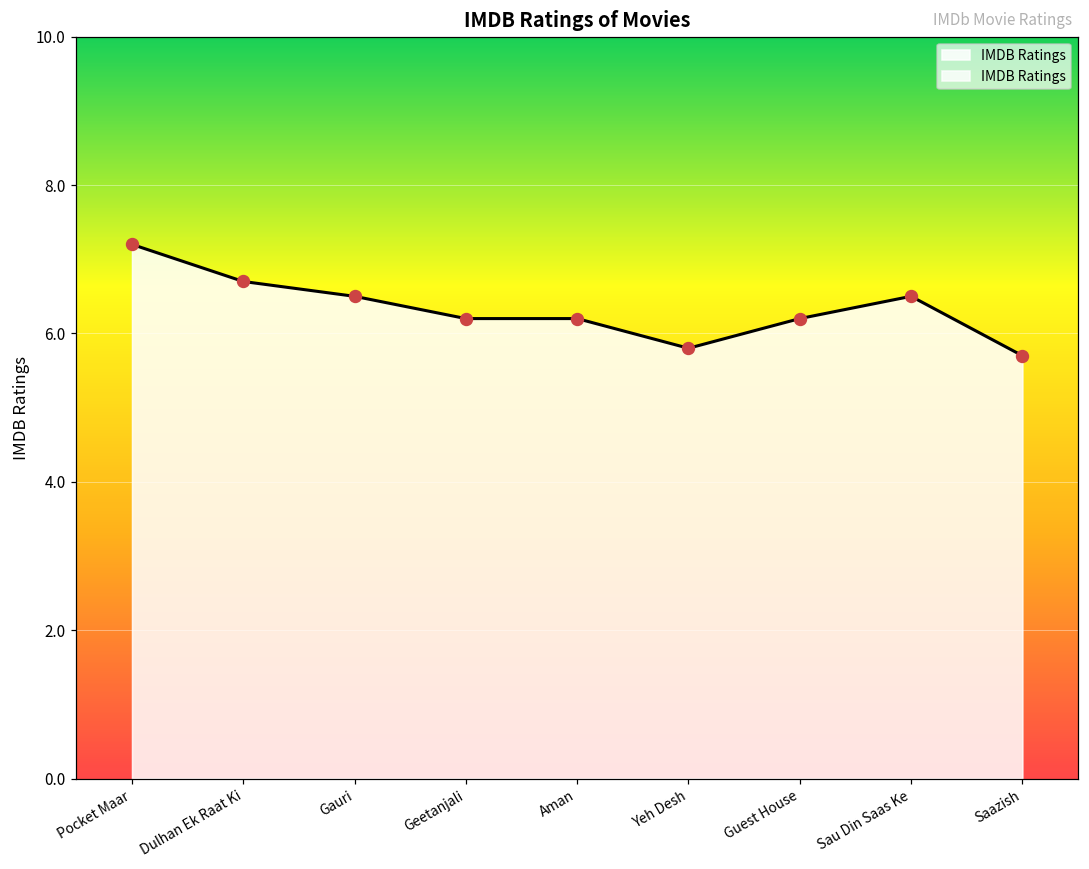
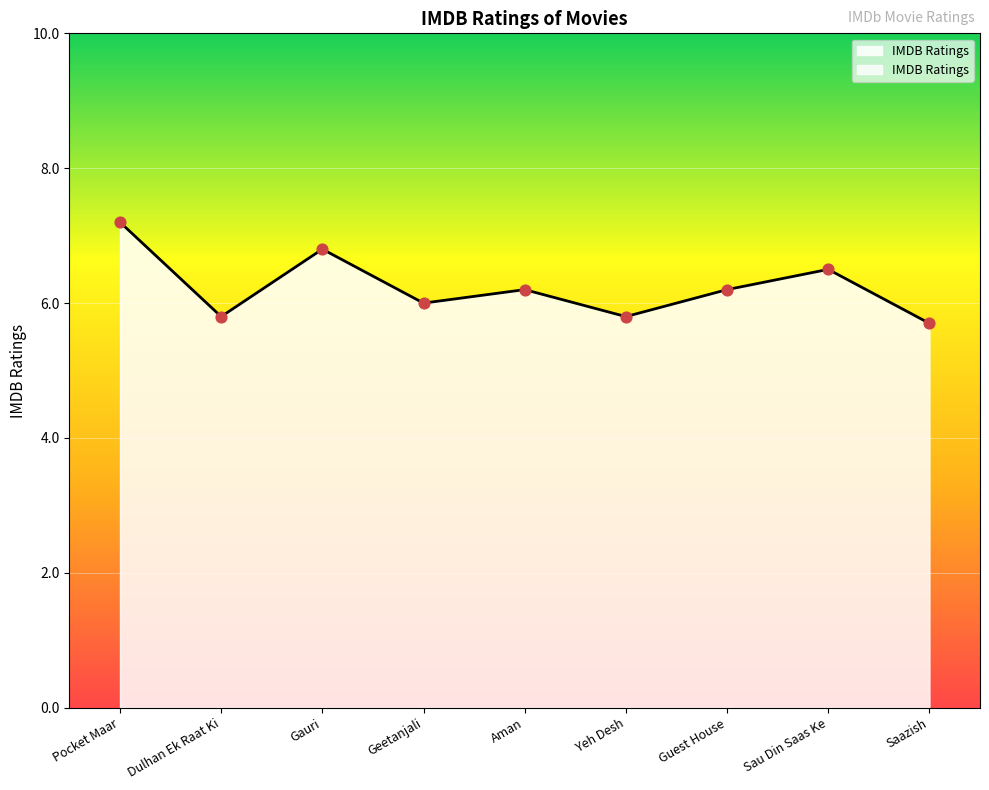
Dulhan Ek Raat Ki: 6.7 -> 5.8
Gauri: 6.5 -> 6.8
Geetanjali: 6.2 -> 6.0
